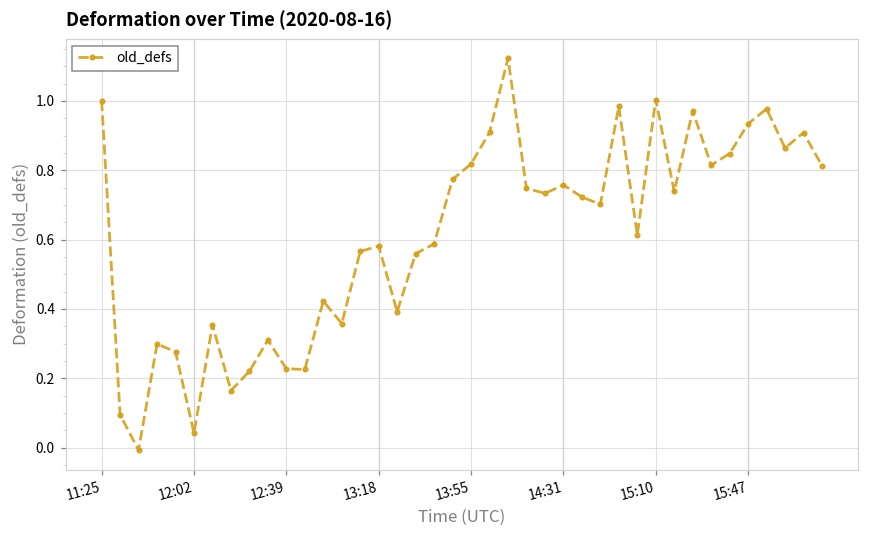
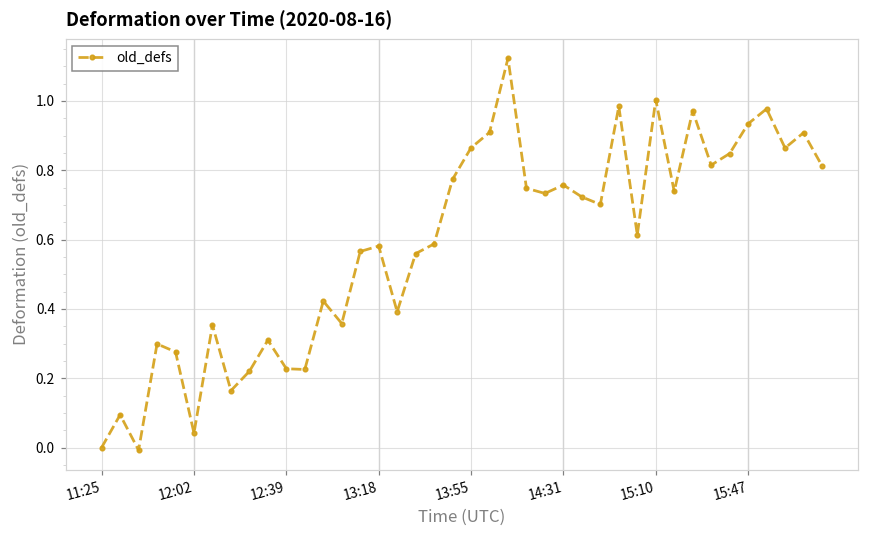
11:25: 1 -> 0
13:55: 0.82 -> 0.86
